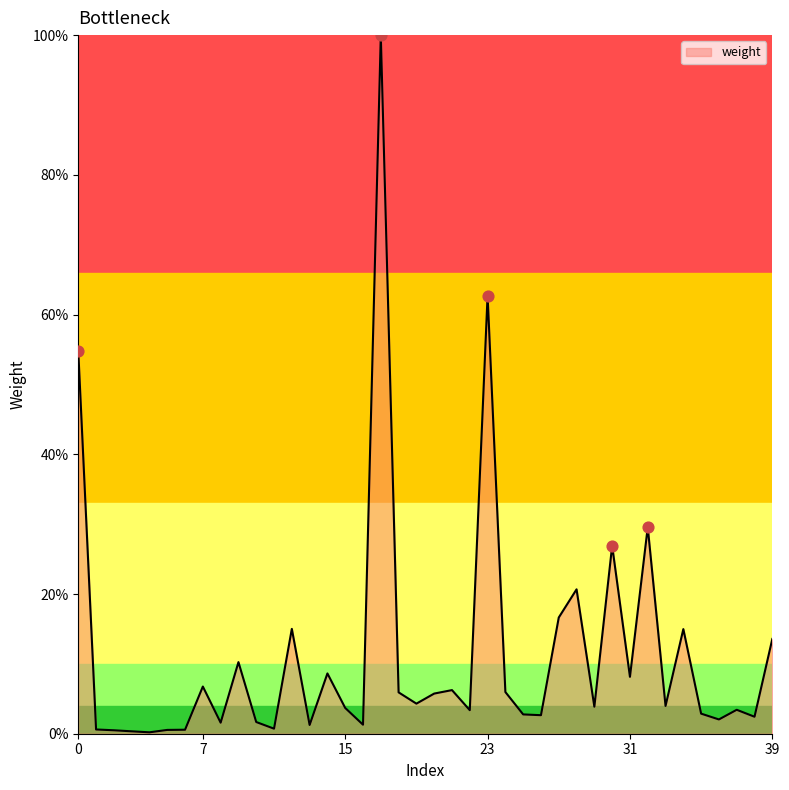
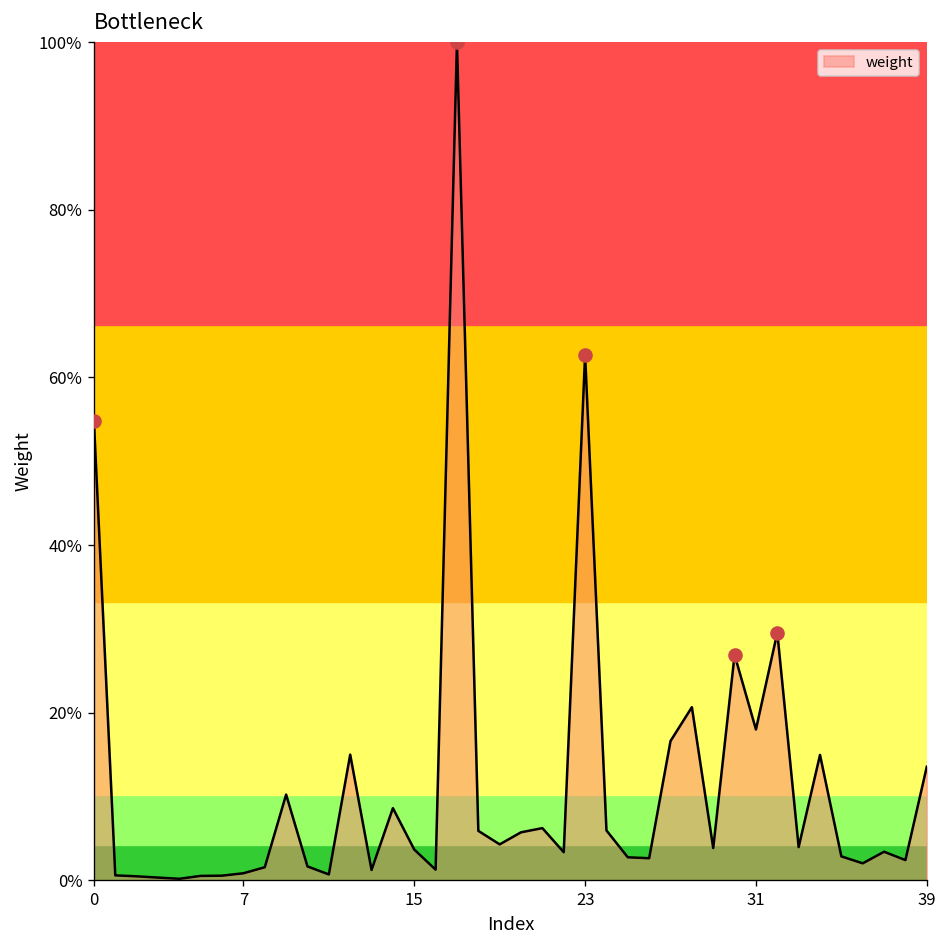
weight, 7: 7% -> 1%
weight, 31: 8% -> 18%
